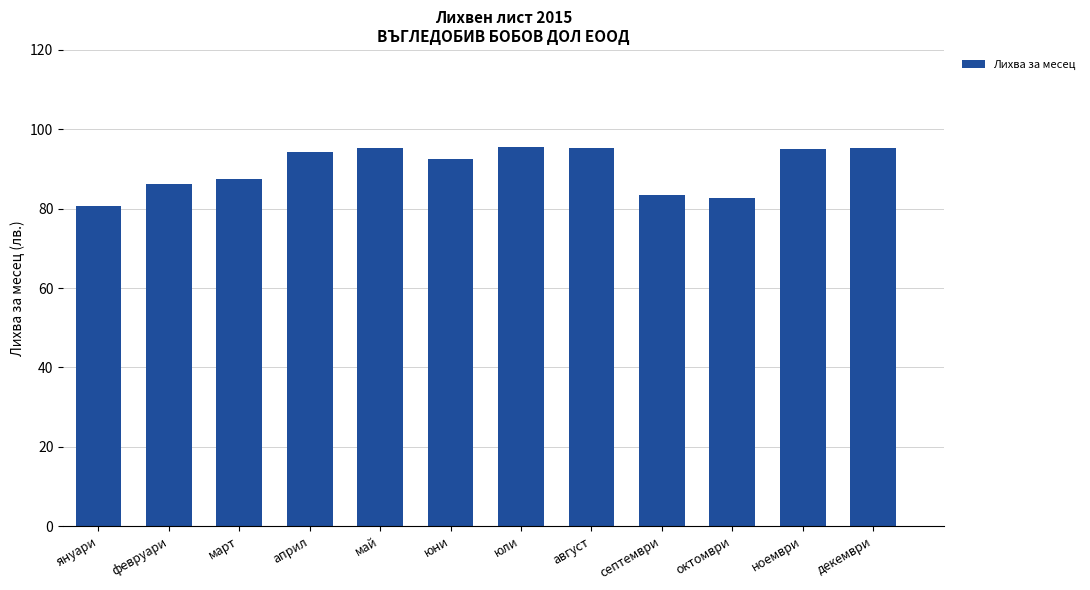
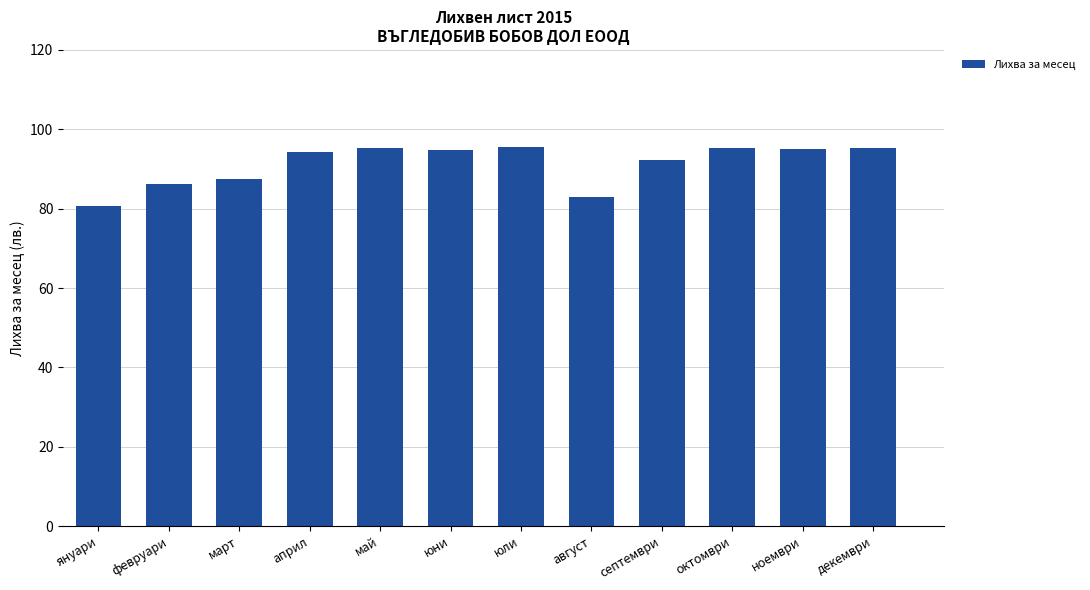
юни: 93 -> 95
август: 95 -> 83
септември: 83 -> 92
октомври: 83 -> 95
